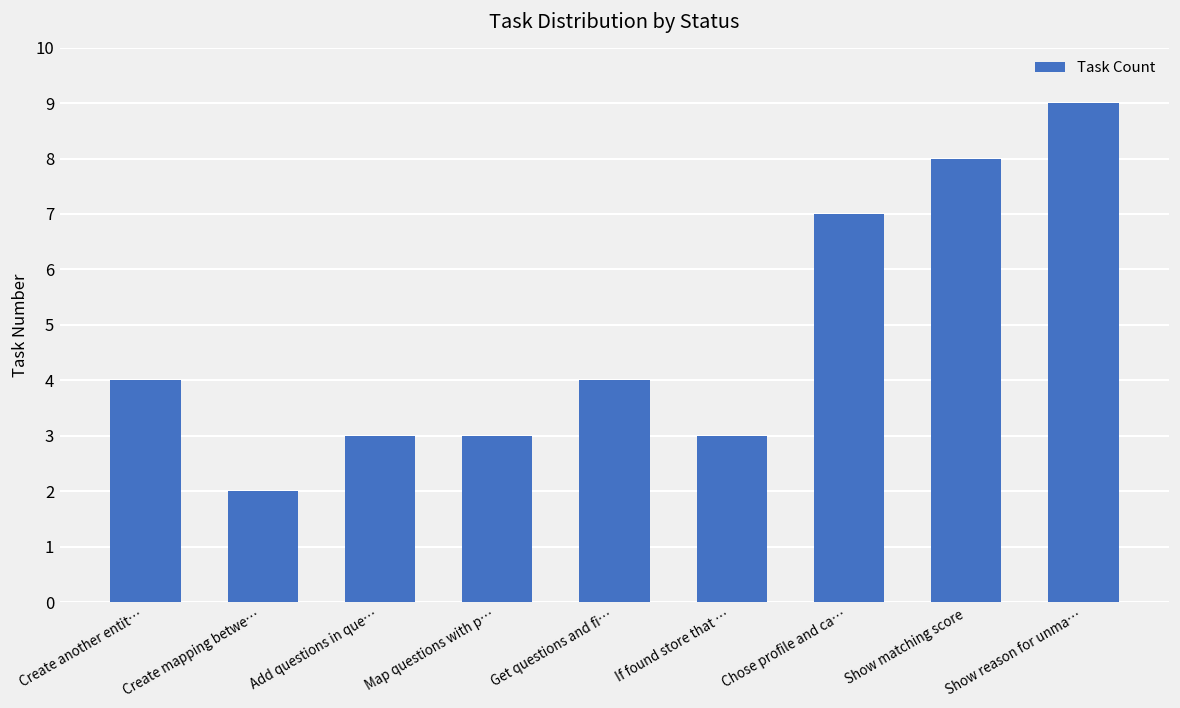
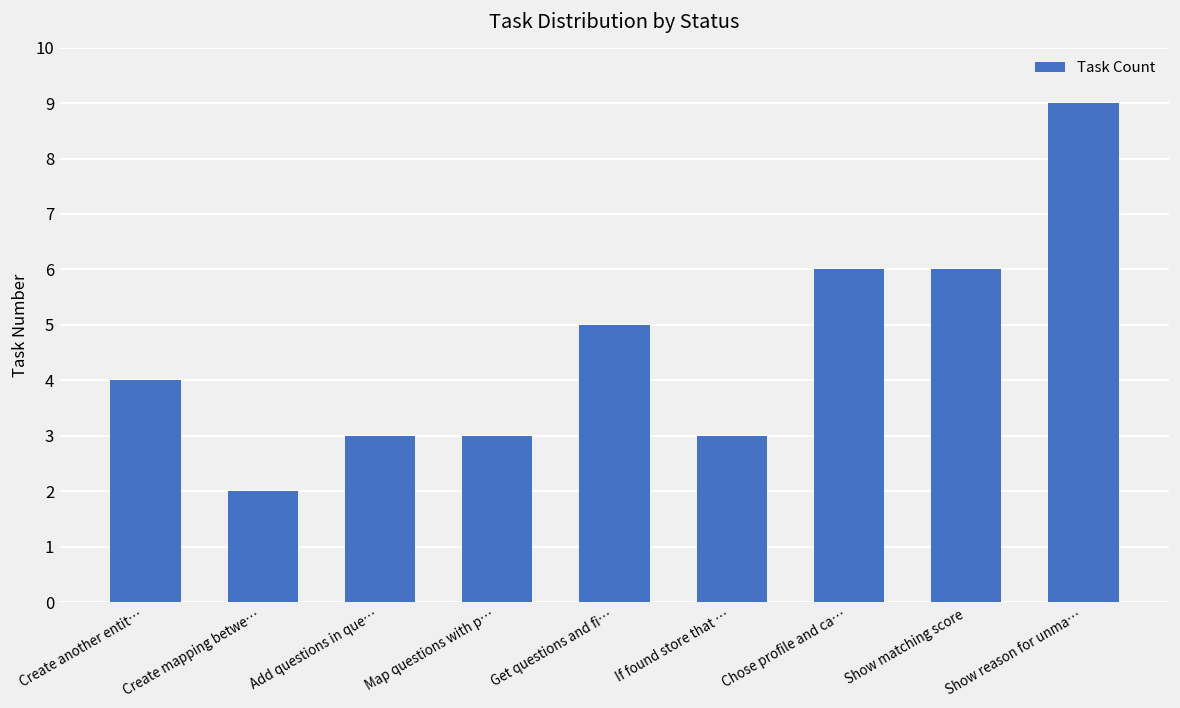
Get questions and fi…: 4 -> 5
Chose profile and ca…: 7 -> 6
Show matching score: 8 -> 6
